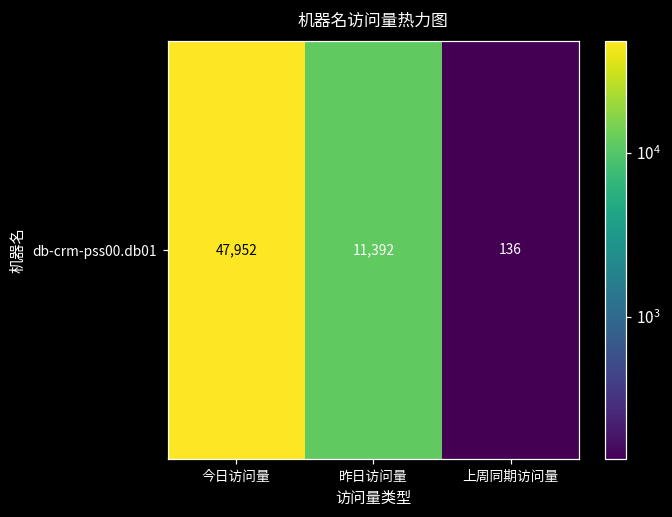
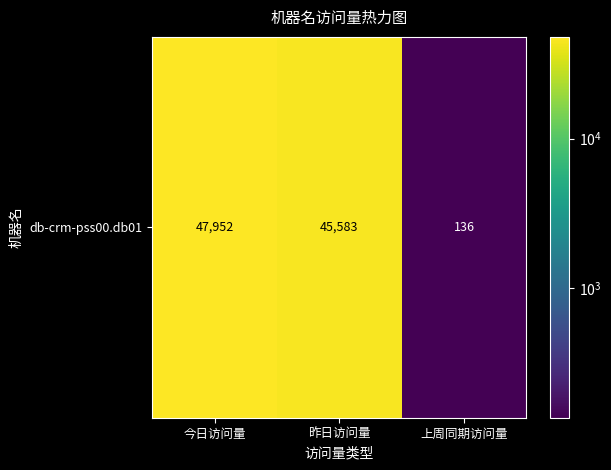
db-crm-pss00.db01, 昨日访问量: 11,392 -> 45,583
